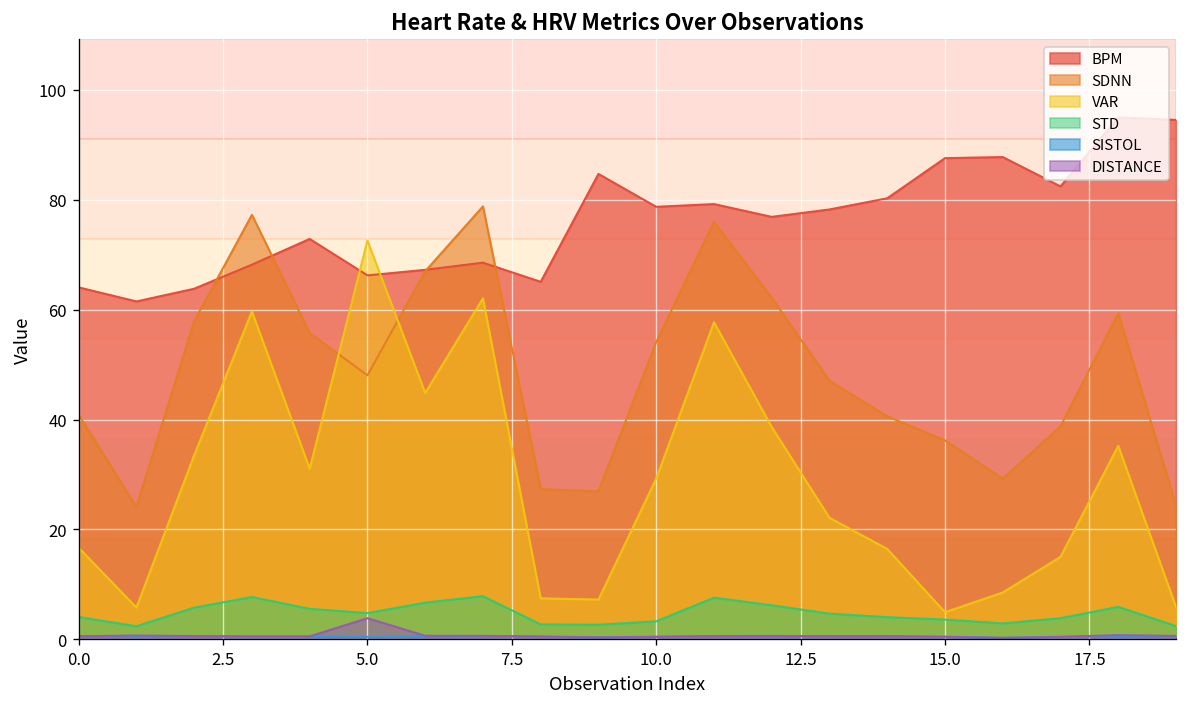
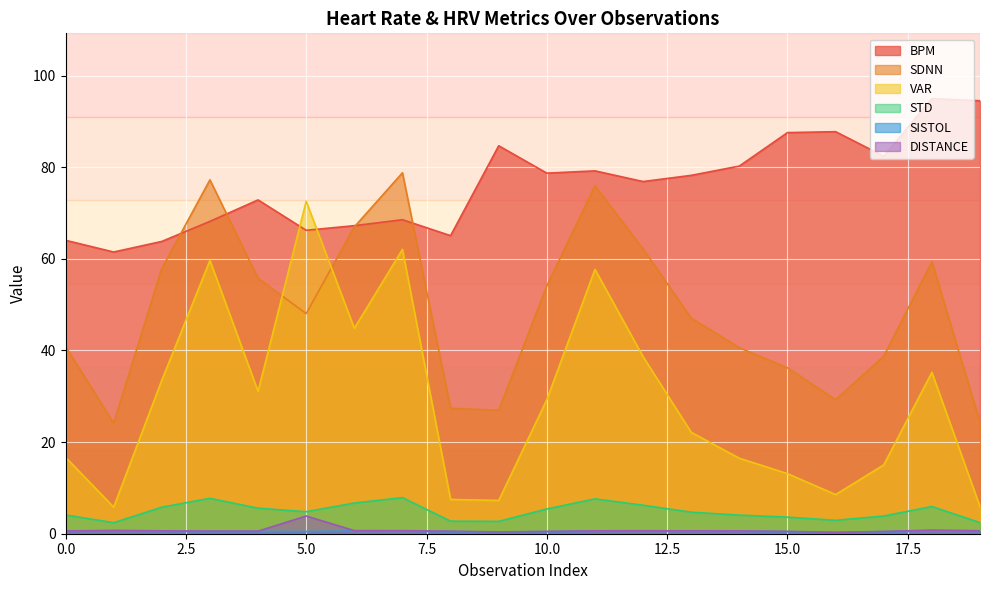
STD, 10.0: 3 -> 5
VAR, 15.0: 5 -> 13
